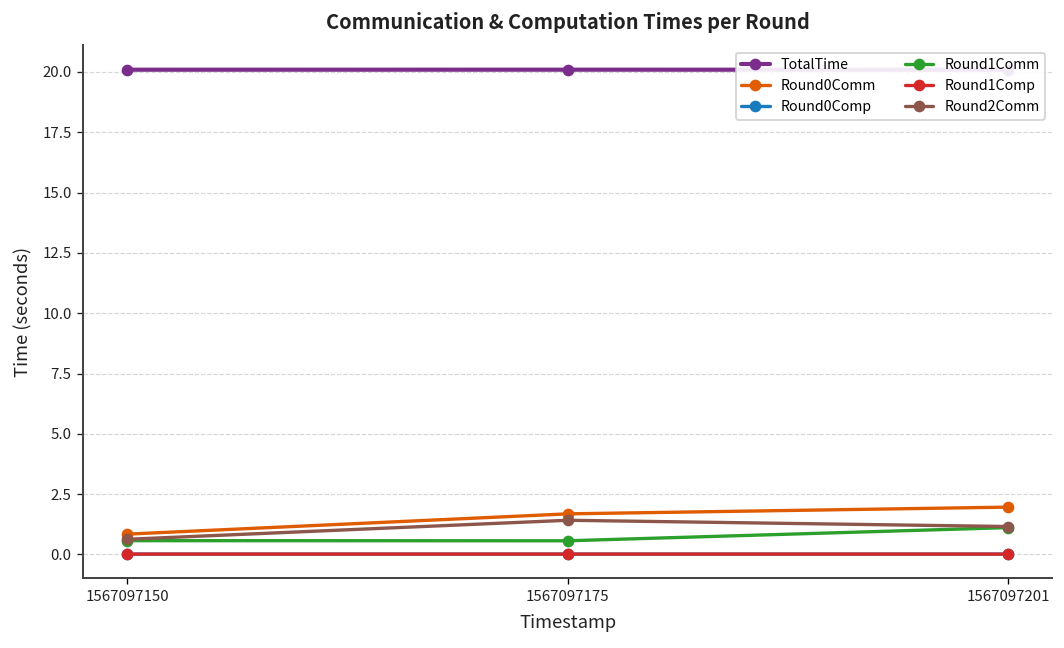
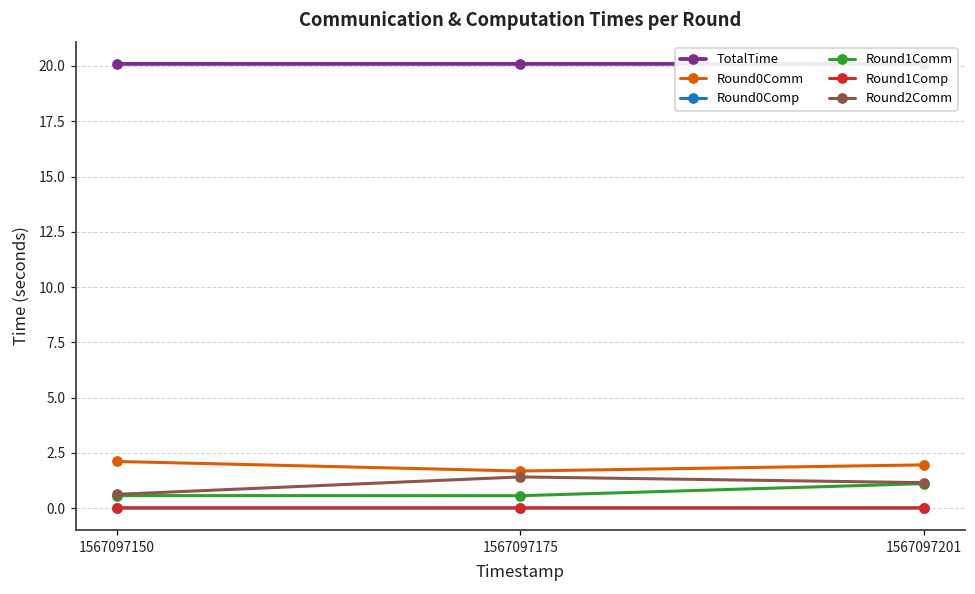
Round0Comm, 1567097150: 0.8 -> 2.1
